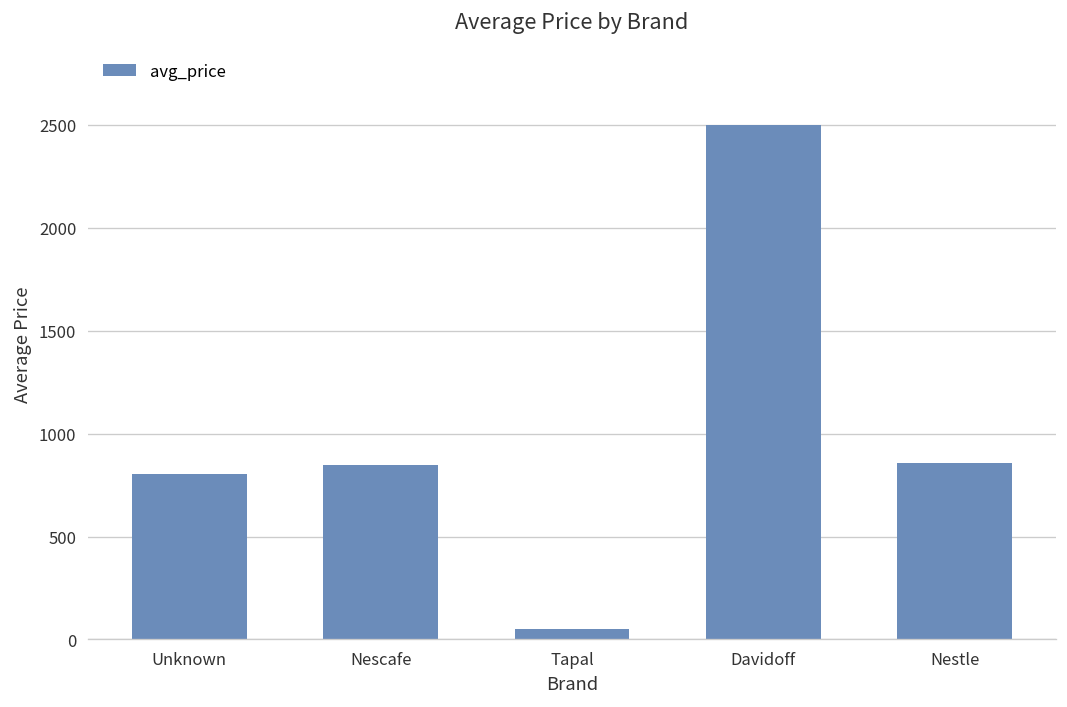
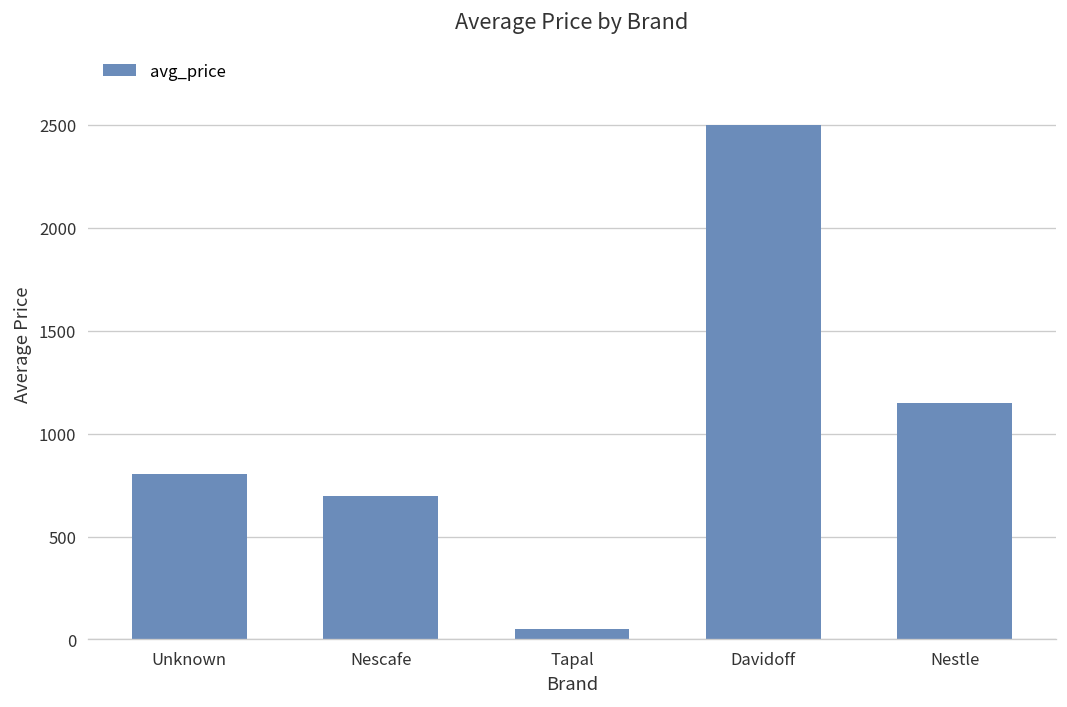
Nescafe: 850 -> 700
Nestle: 860 -> 1150
